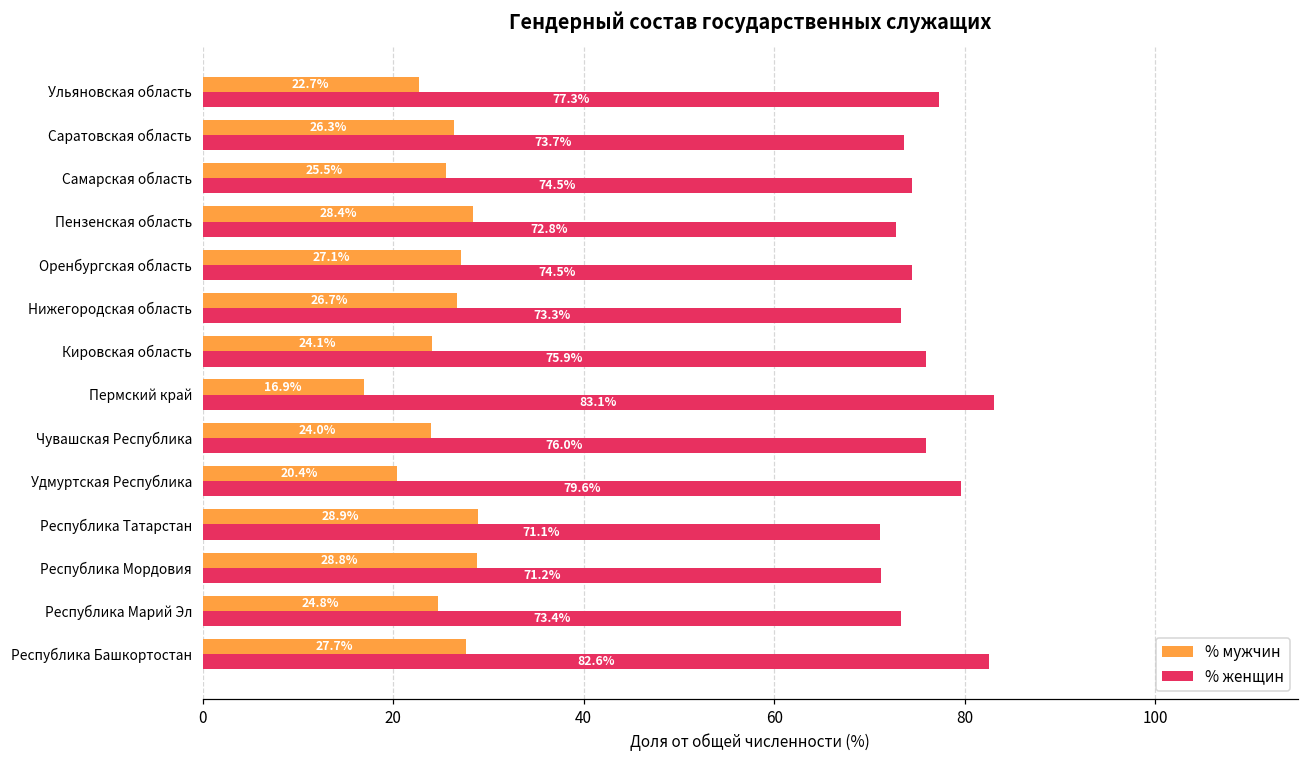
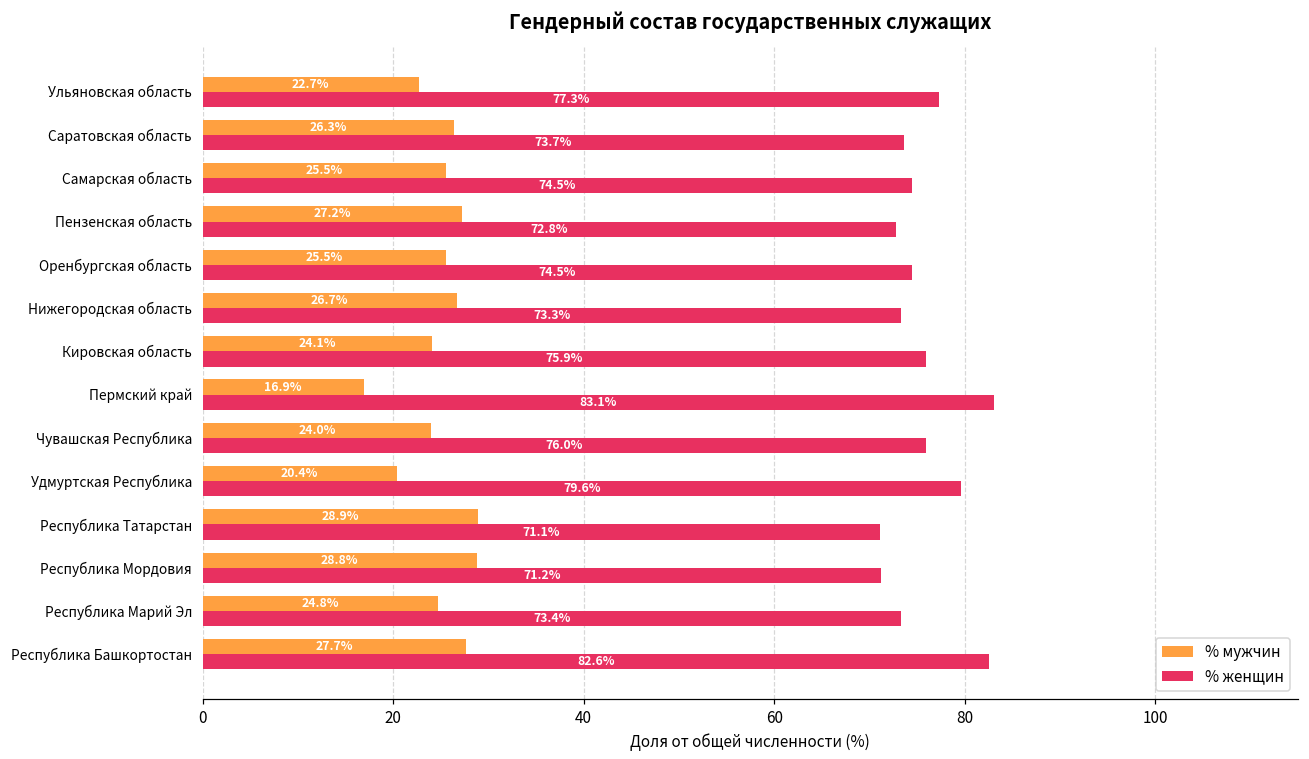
% мужчин, Пензенская область: 28.4% -> 27.2%
% мужчин, Оренбургская область: 27.1% -> 25.5%
